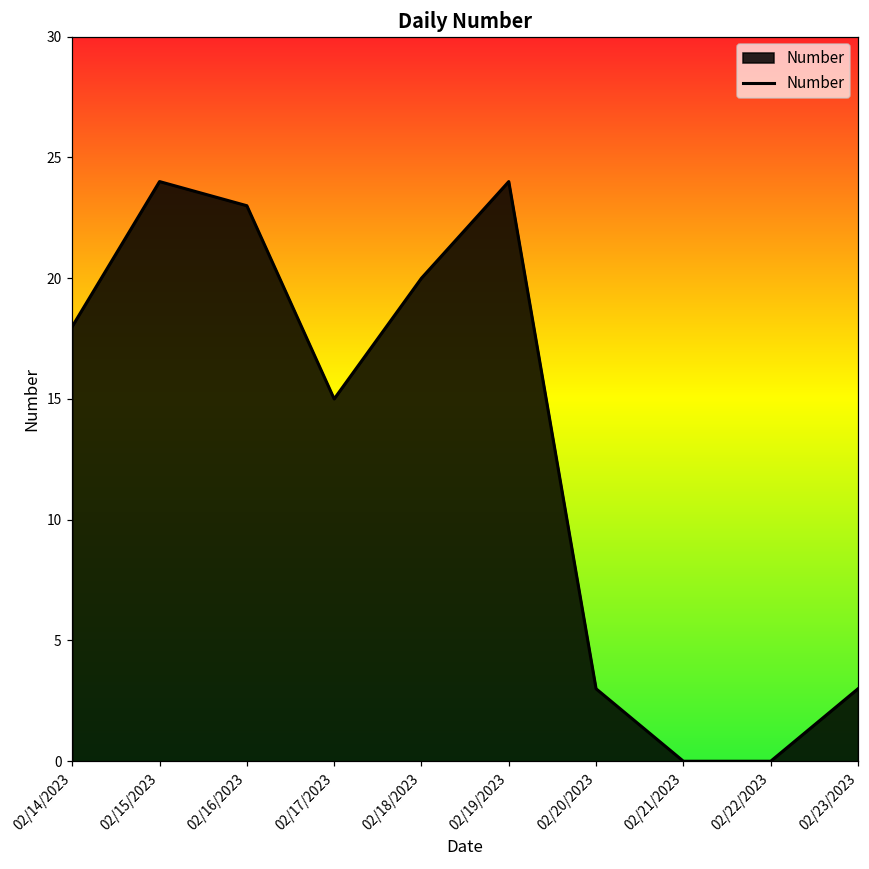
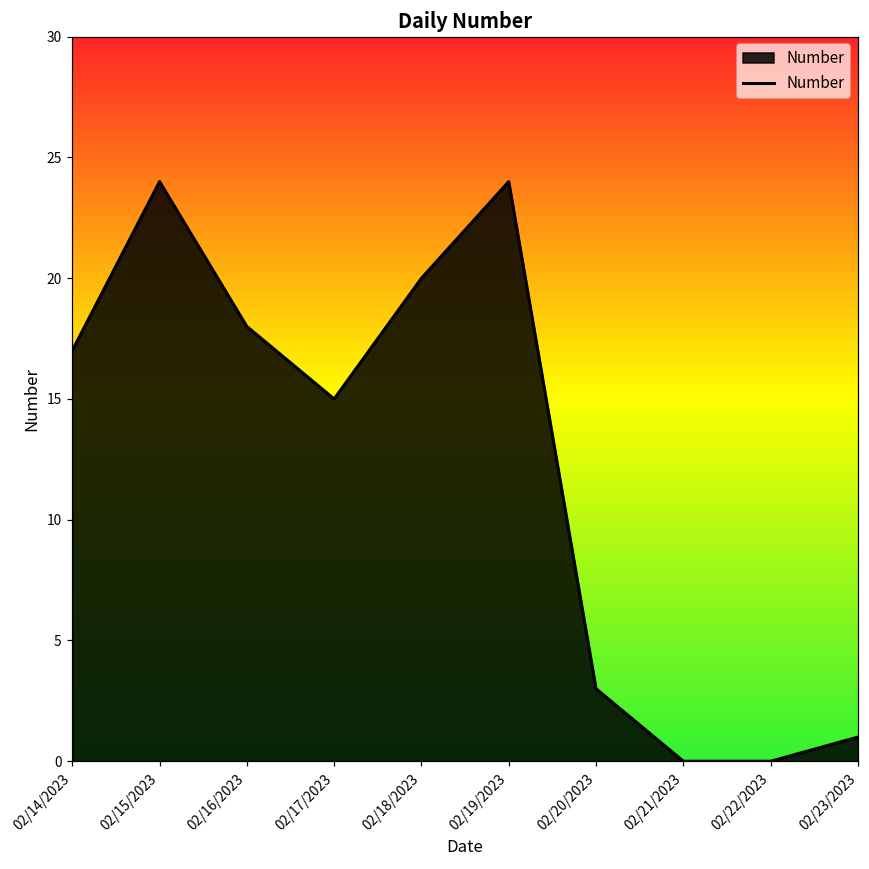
02/14/2023: 18 -> 17
02/16/2023: 23 -> 18
02/23/2023: 3 -> 1
